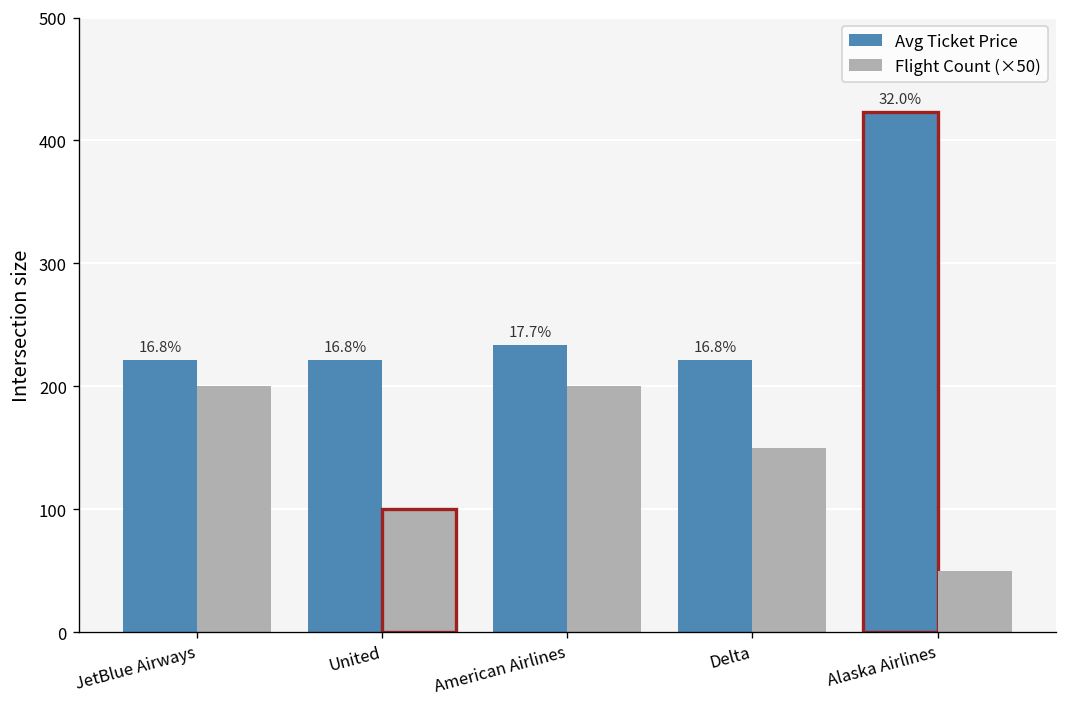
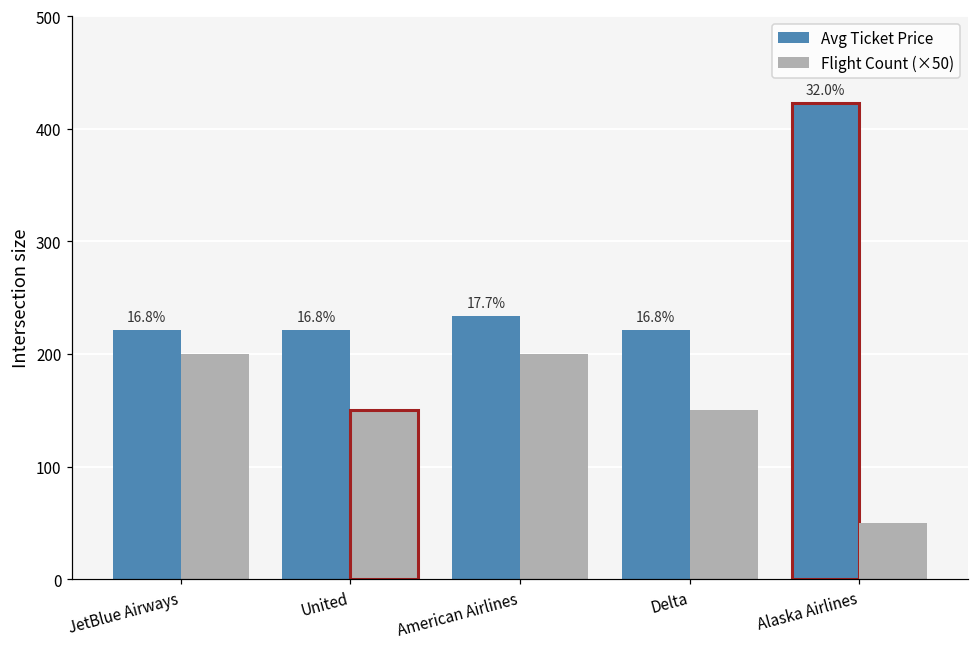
Flight Count (×50), United: 100 -> 150
